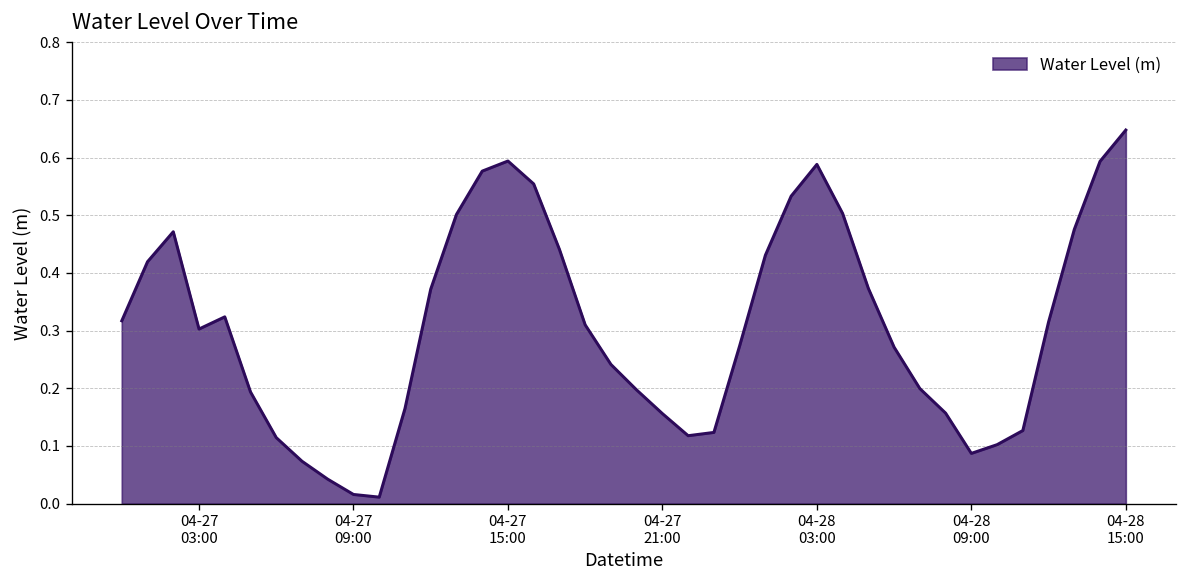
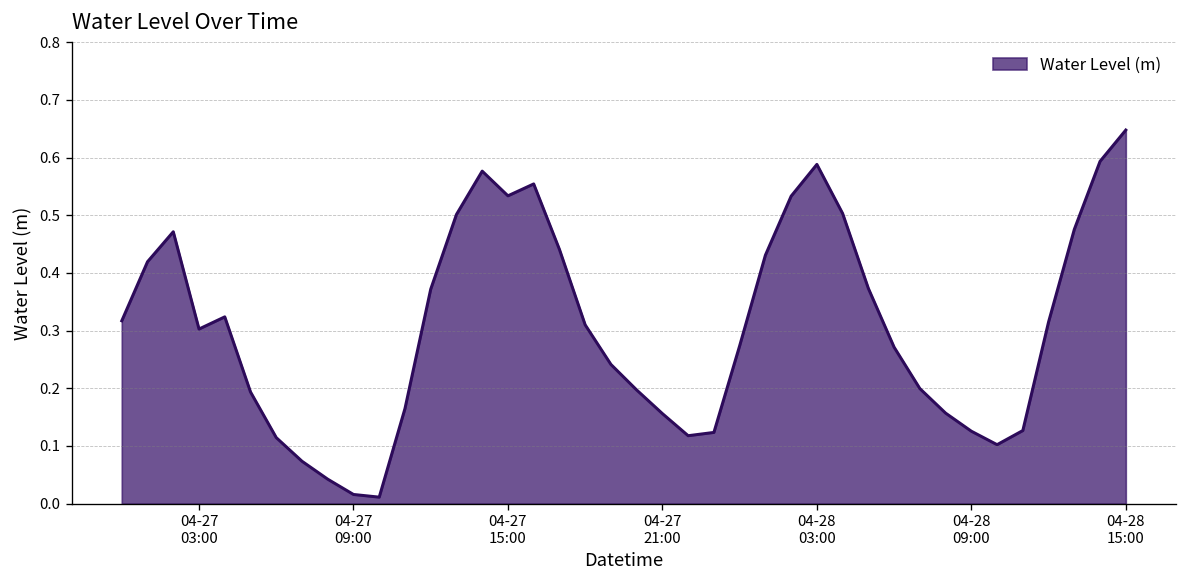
04-27 15:00: 0.59 -> 0.53
04-28 09:00: 0.09 -> 0.13
